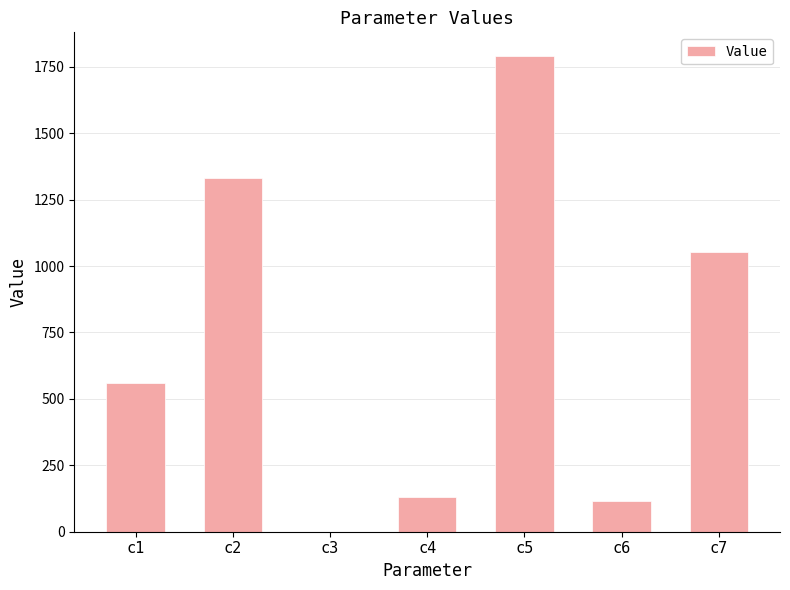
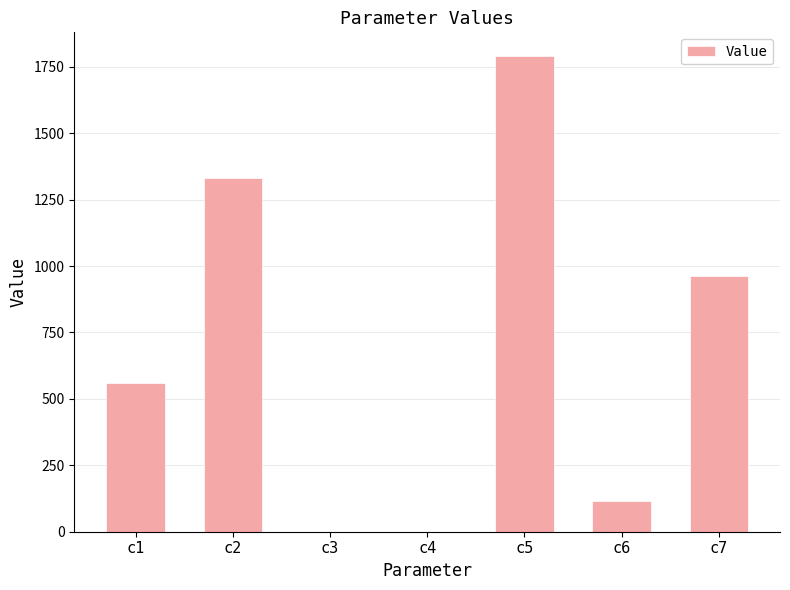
c4: 130 -> 0
c7: 1050 -> 960
